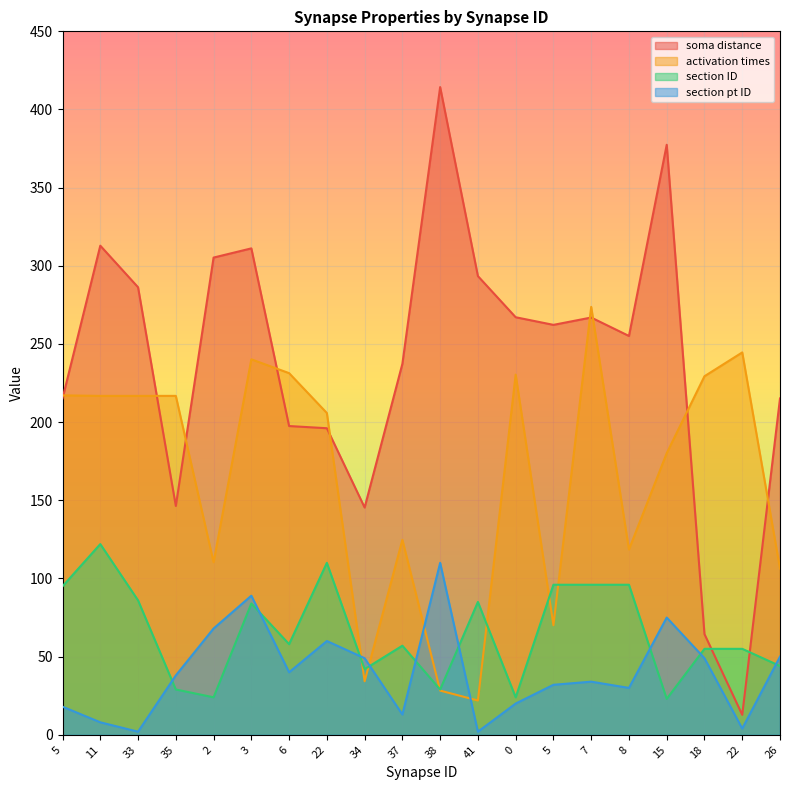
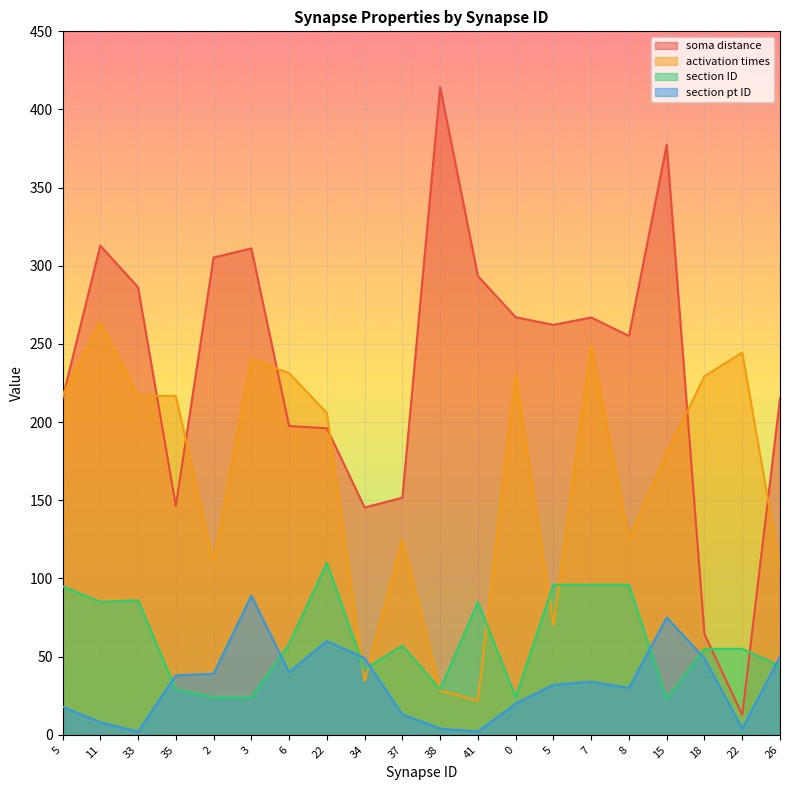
activation times, 11: 217 -> 264
section ID, 11: 122 -> 85
section pt ID, 2: 68 -> 39
section ID, 3: 84 -> 24
soma distance, 37: 237 -> 152
section pt ID, 38: 110 -> 4
activation times, 7: 274 -> 249
activation times, 8: 119 -> 125
